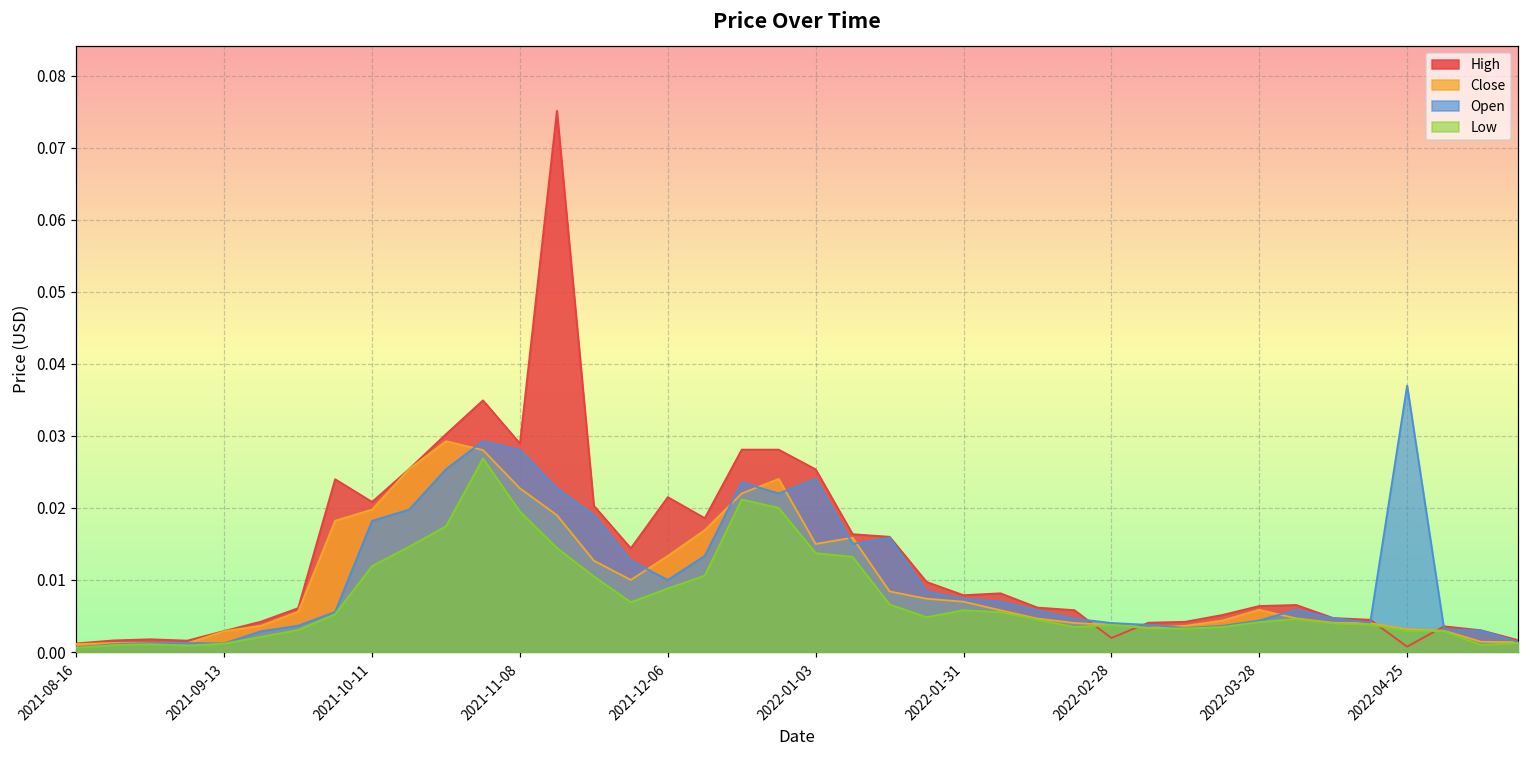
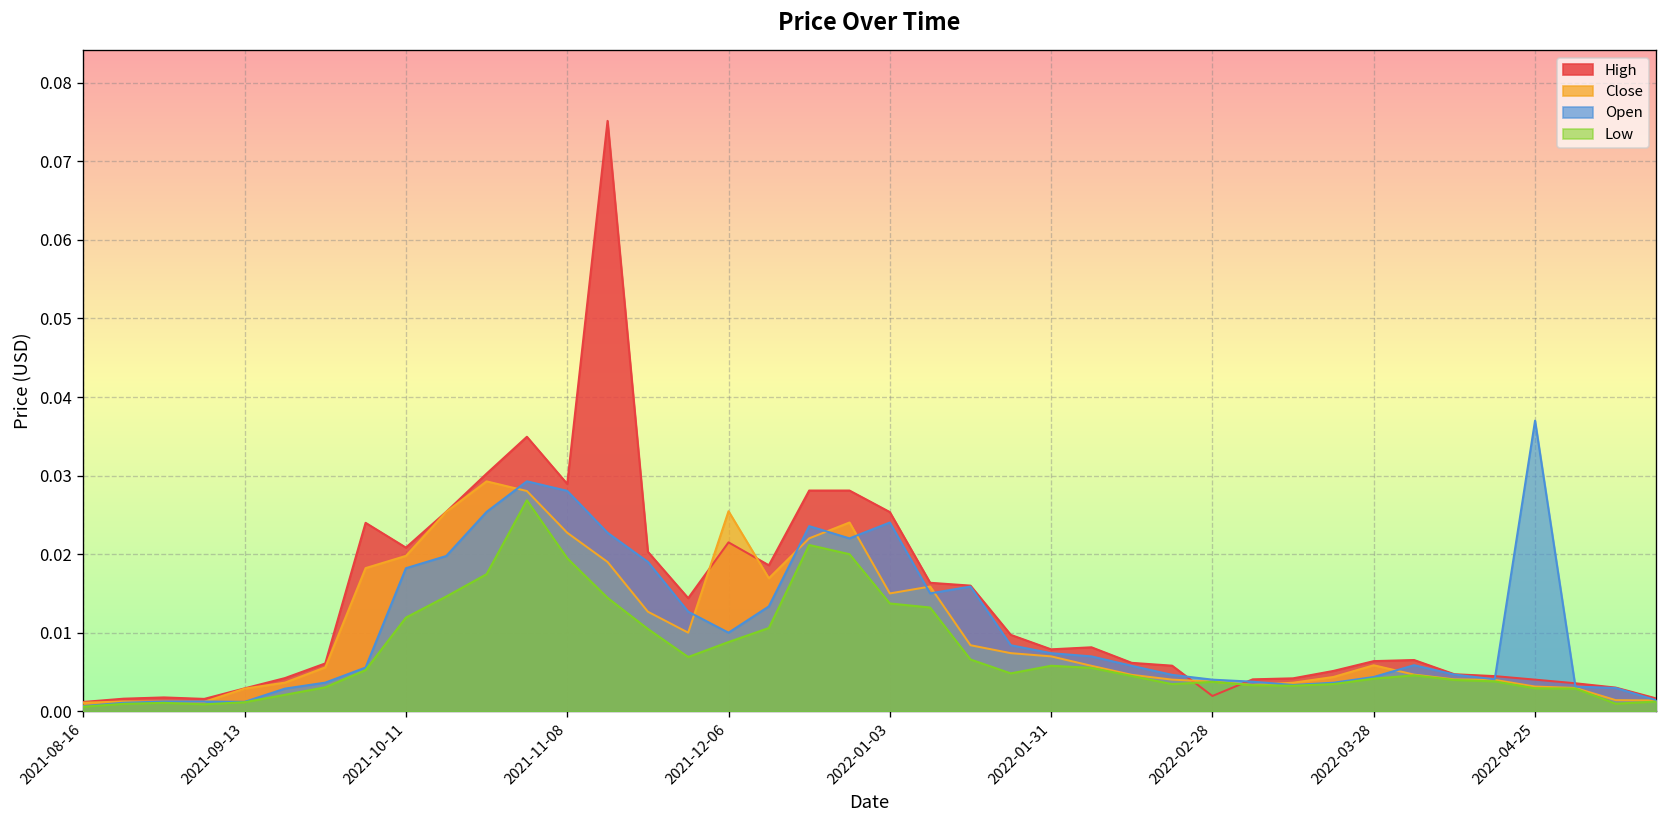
Close, 2021-12-06: 0.013 -> 0.025
High, 2022-04-25: 0.001 -> 0.004
